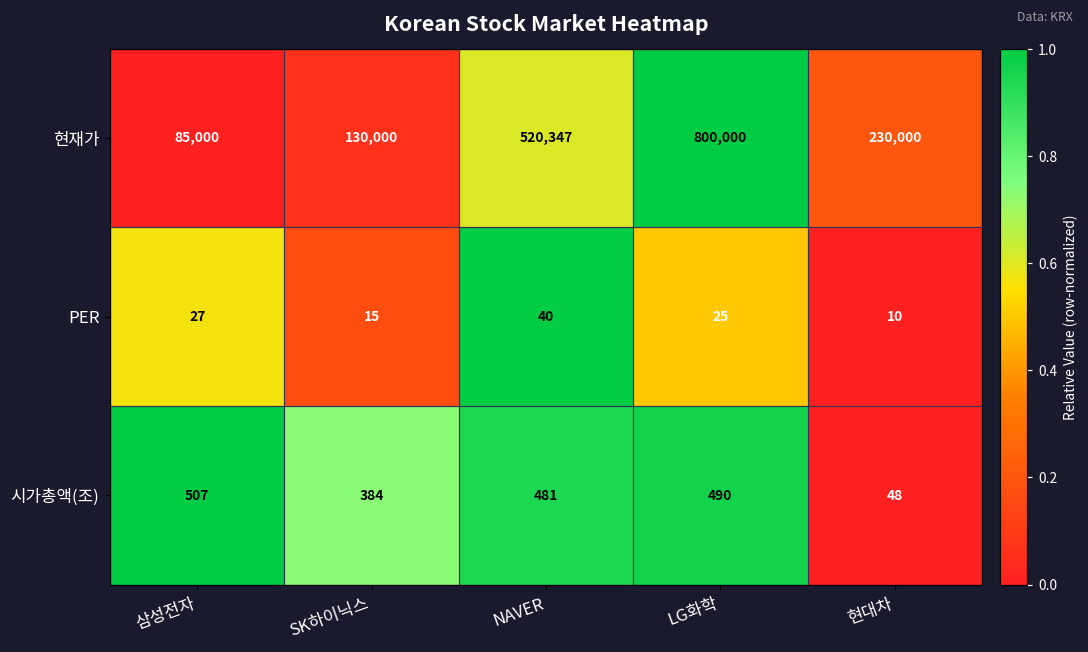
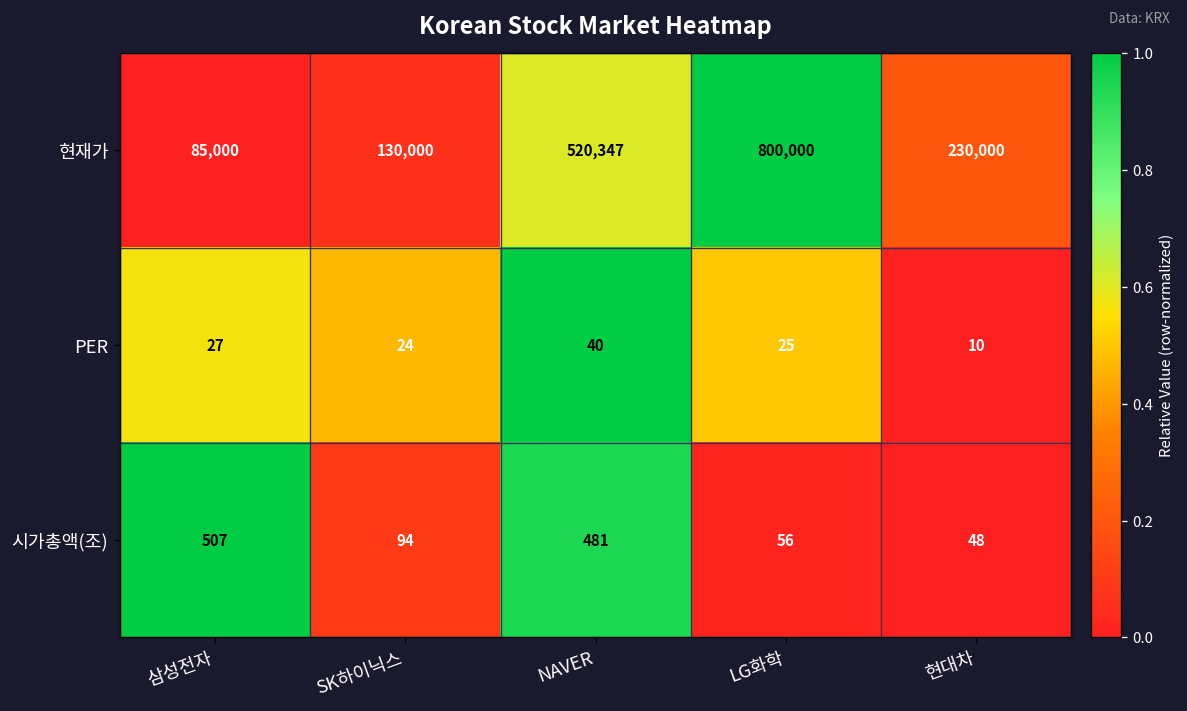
PER, SK하이닉스: 15 -> 24
시가총액(조), SK하이닉스: 384 -> 94
시가총액(조), LG화학: 490 -> 56
